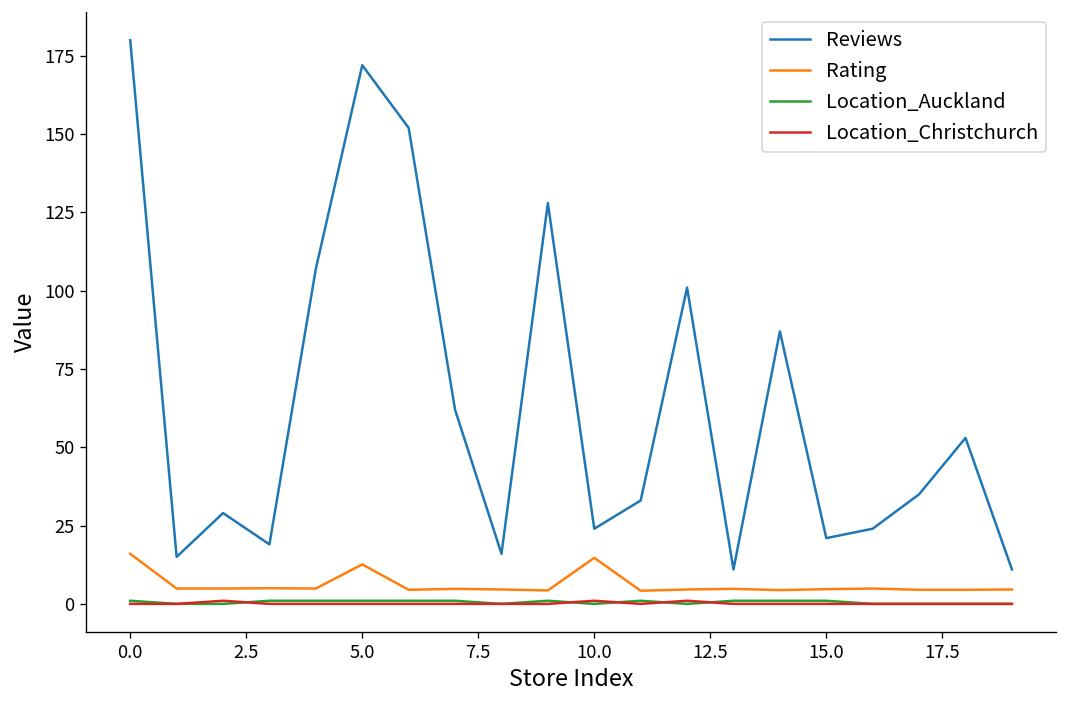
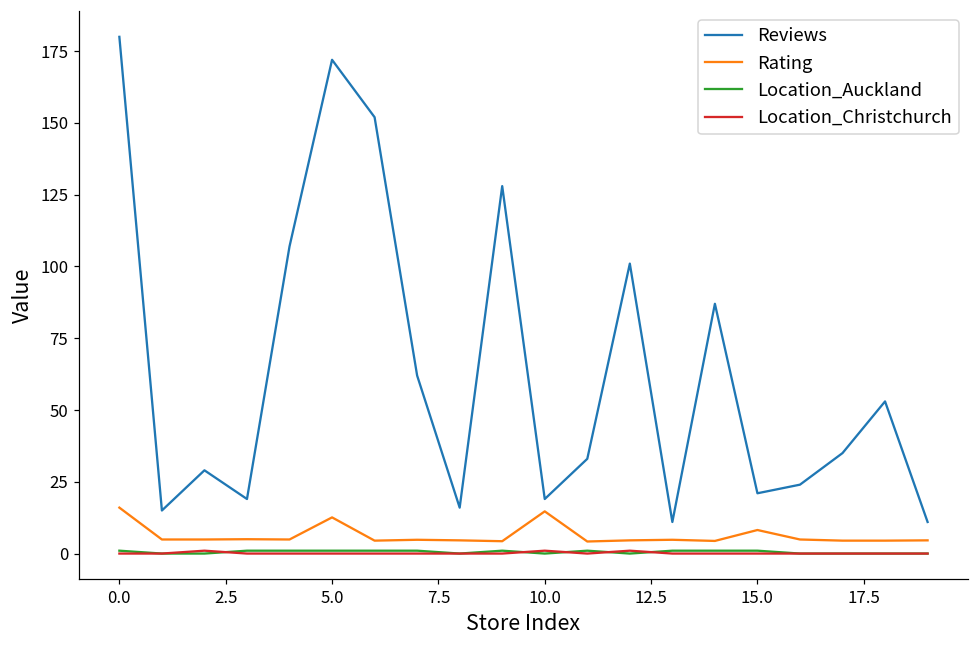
Reviews, 10.0: 24 -> 19
Rating, 15.0: 5 -> 8
